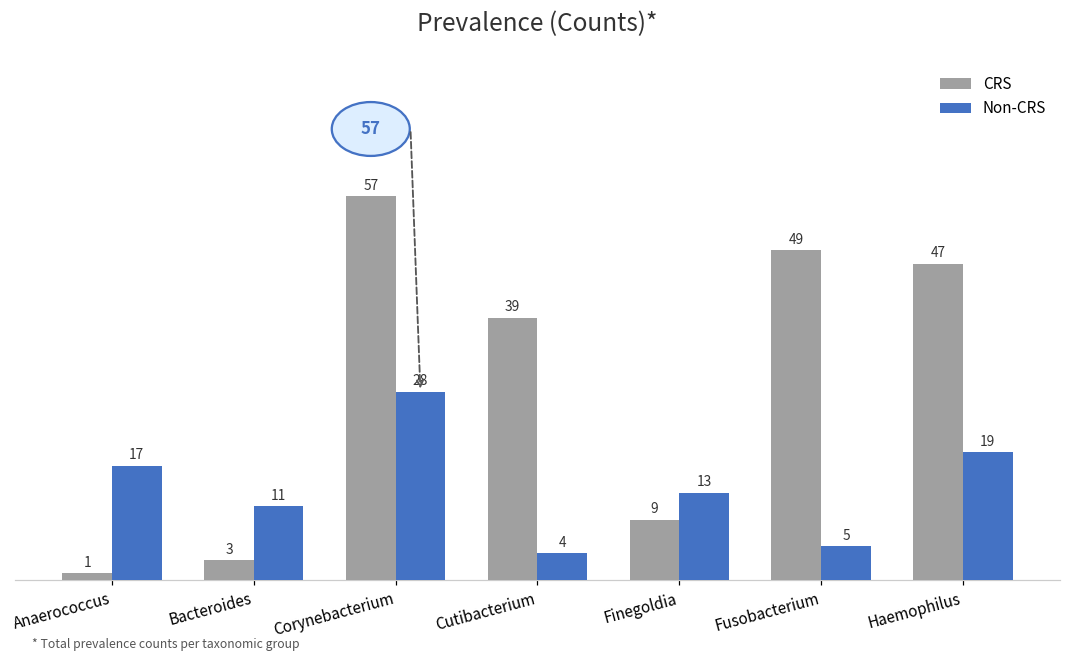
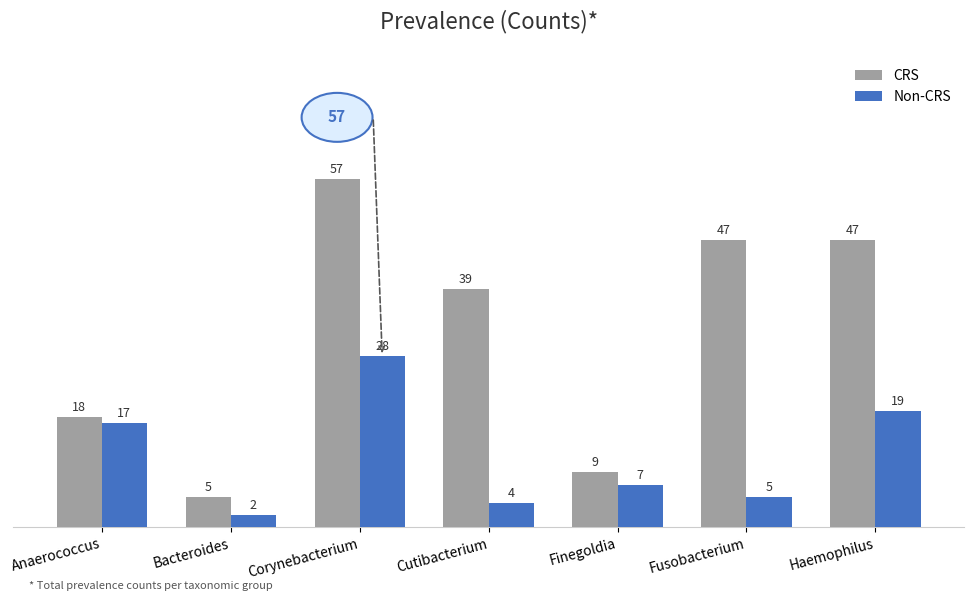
CRS, Anaerococcus: 1 -> 18
CRS, Bacteroides: 3 -> 5
Non-CRS, Bacteroides: 11 -> 2
Non-CRS, Finegoldia: 13 -> 7
CRS, Fusobacterium: 49 -> 47
